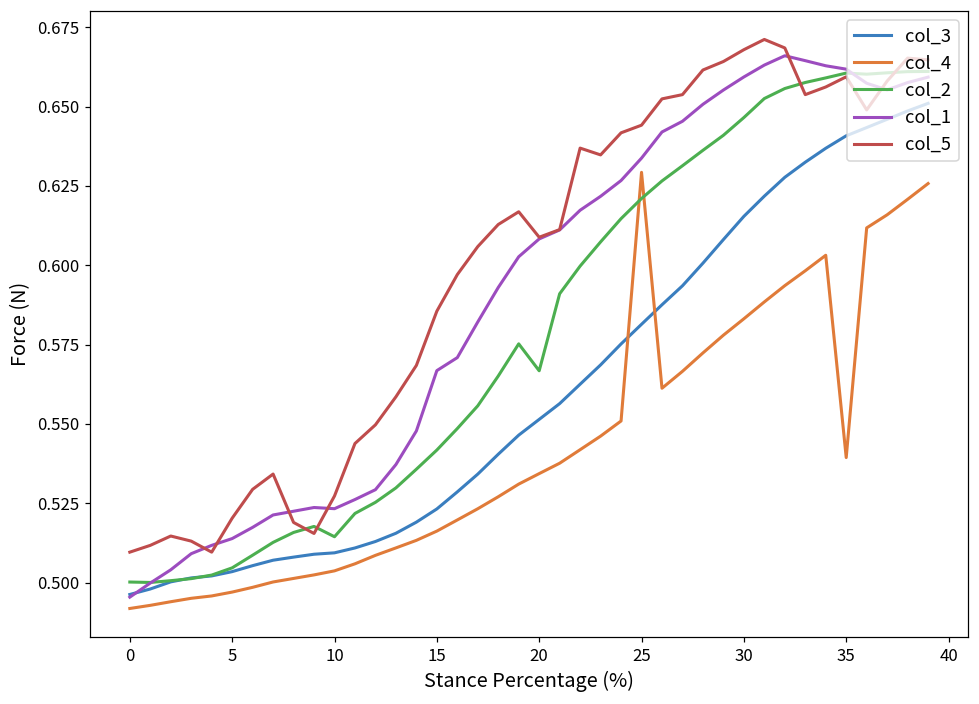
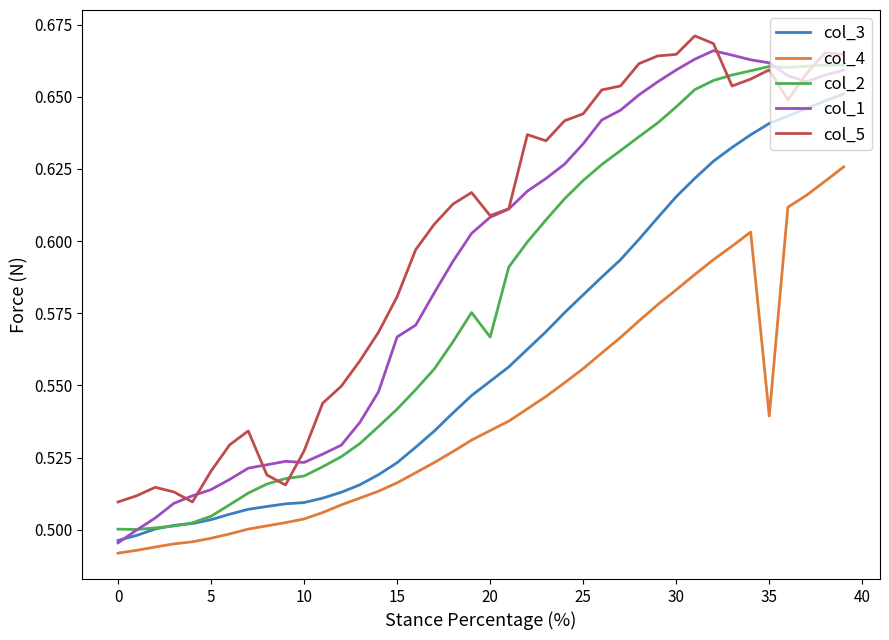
col_2, 10: 0.514 -> 0.519
col_5, 15: 0.586 -> 0.581
col_4, 25: 0.629 -> 0.556
col_5, 30: 0.668 -> 0.665
